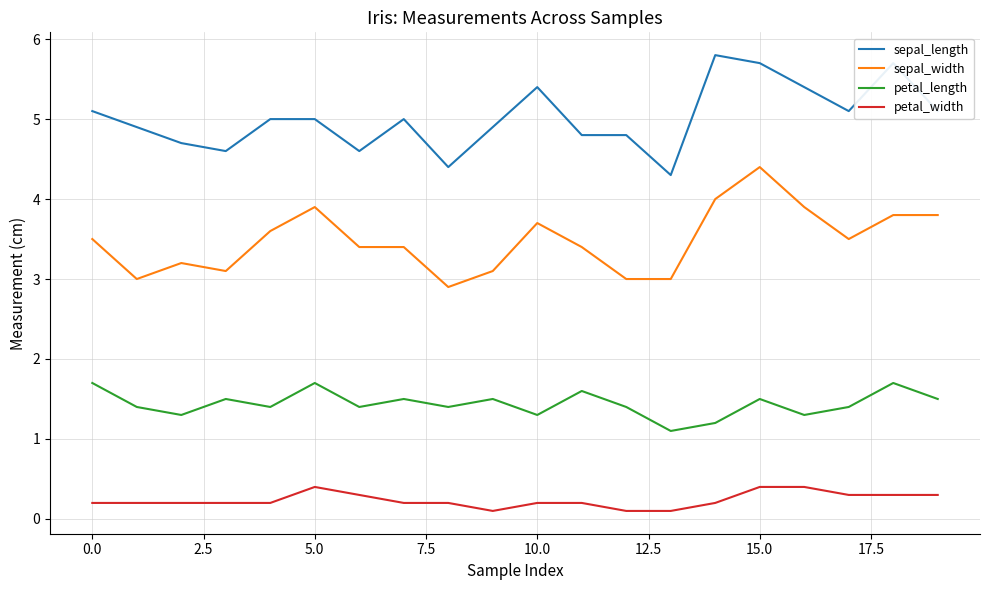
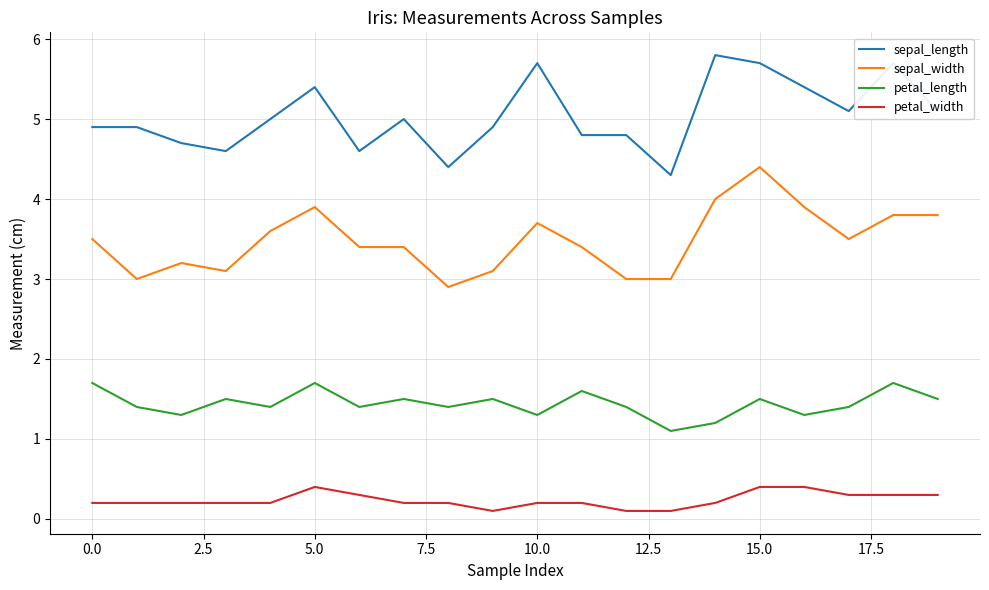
sepal_length, 0.0: 5.1 -> 4.9
sepal_length, 5.0: 5.0 -> 5.4
sepal_length, 10.0: 5.4 -> 5.7
